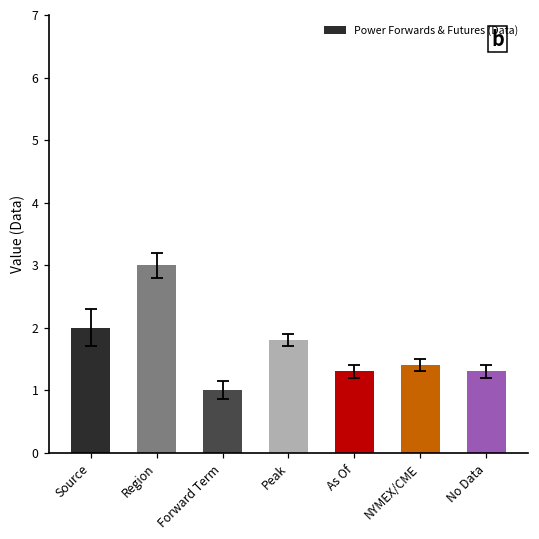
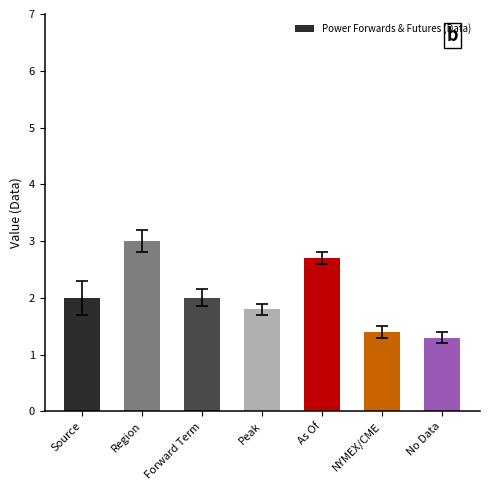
Power Forwards & Futures (Data), Forward Term: 1 -> 2
Power Forwards & Futures (Data), As Of: 1.3 -> 2.7
